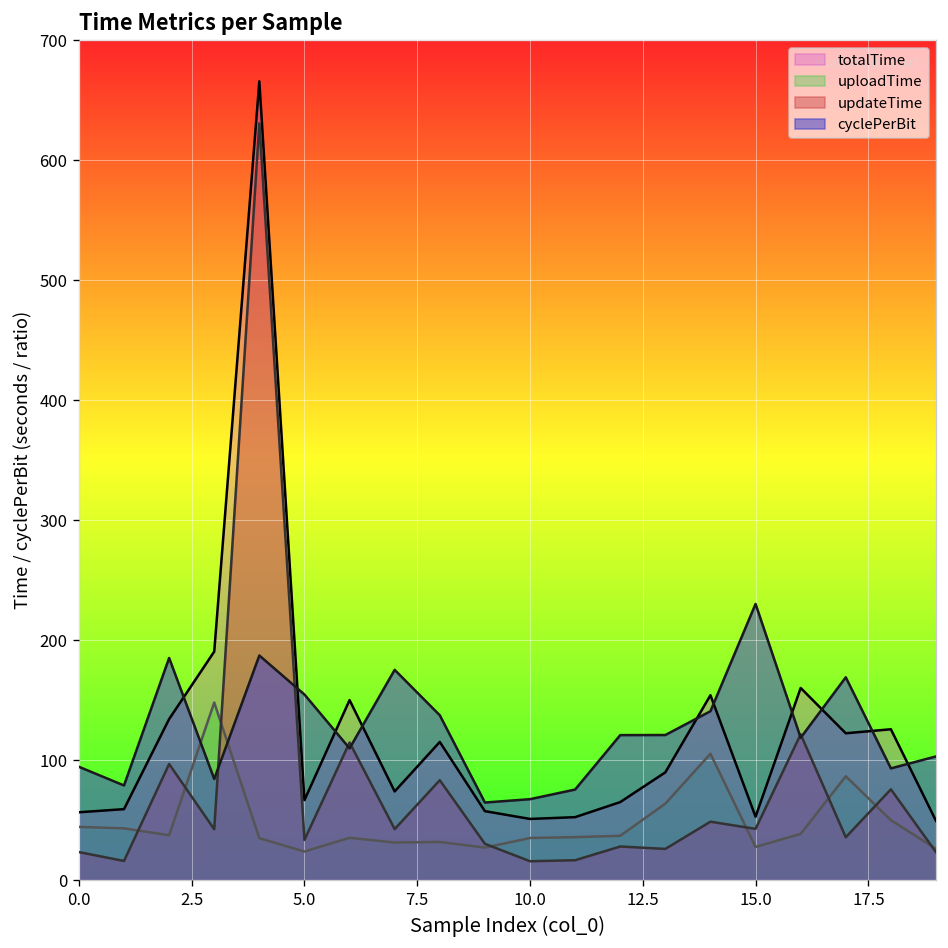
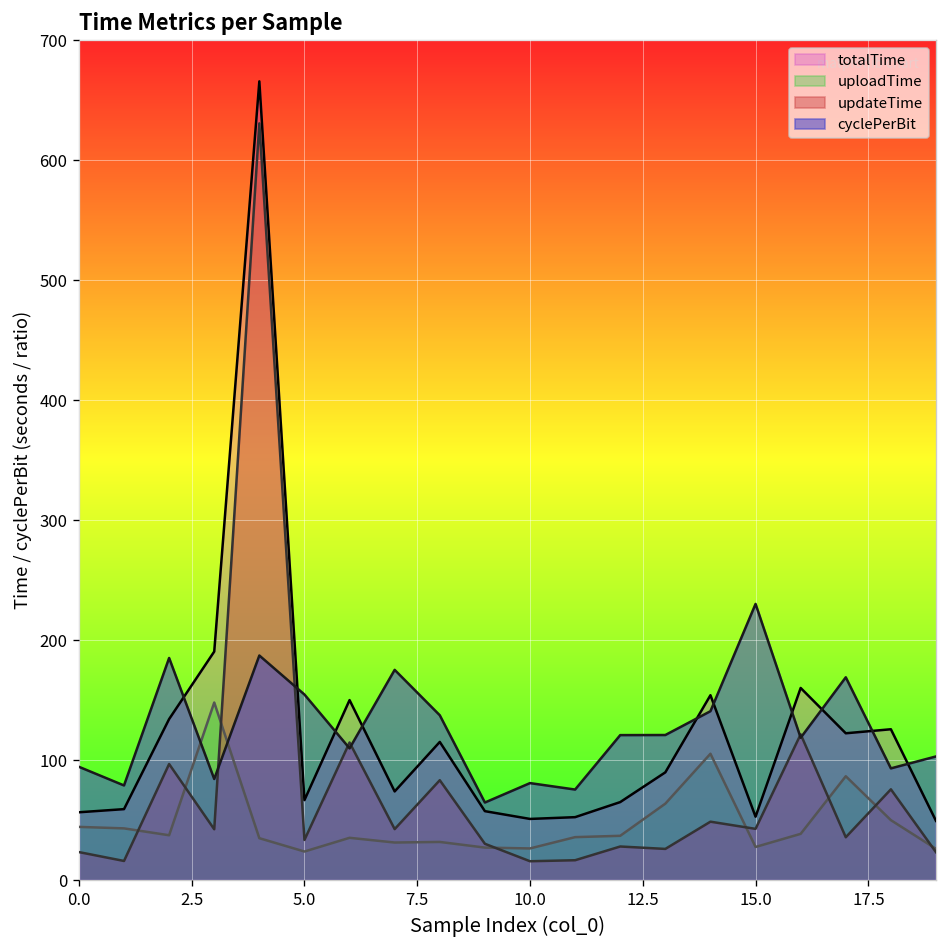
uploadTime, 10.0: 35 -> 26
cyclePerBit, 10.0: 68 -> 81
